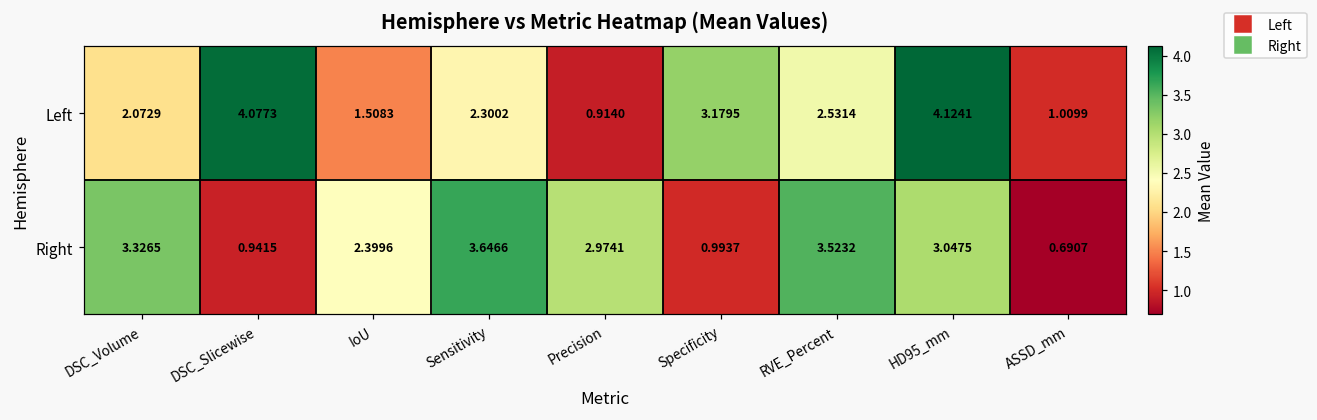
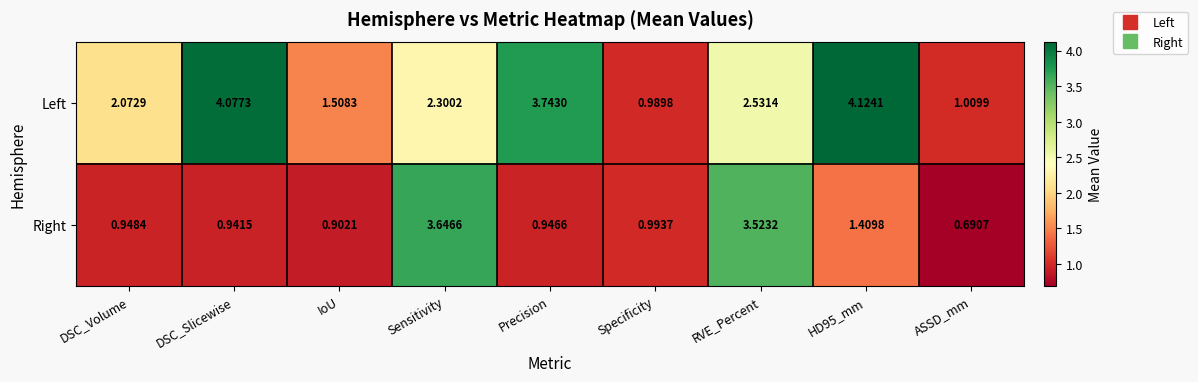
Left, Precision: 0.9140 -> 3.7430
Left, Specificity: 3.1795 -> 0.9898
Right, DSC_Volume: 3.3265 -> 0.9484
Right, IoU: 2.3996 -> 0.9021
Right, Precision: 2.9741 -> 0.9466
Right, HD95_mm: 3.0475 -> 1.4098
